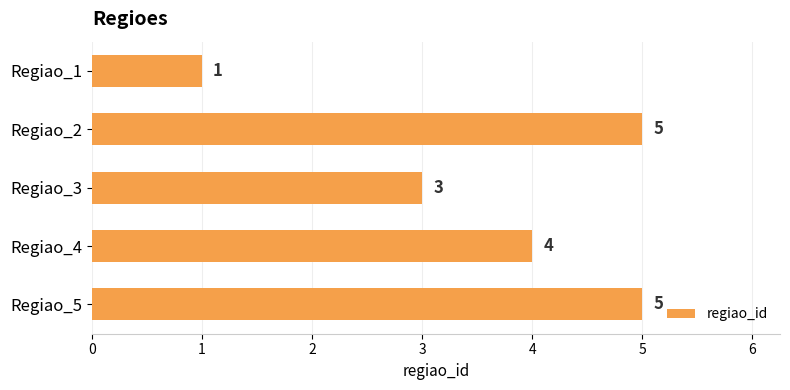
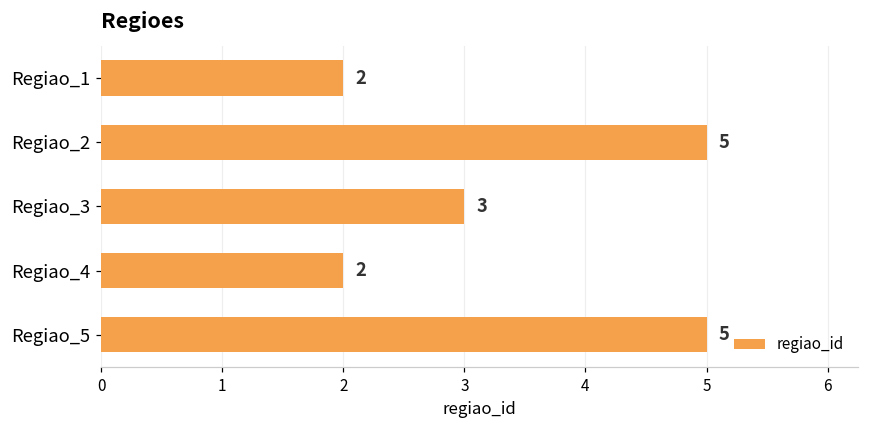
Regiao_1: 1 -> 2
Regiao_4: 4 -> 2
